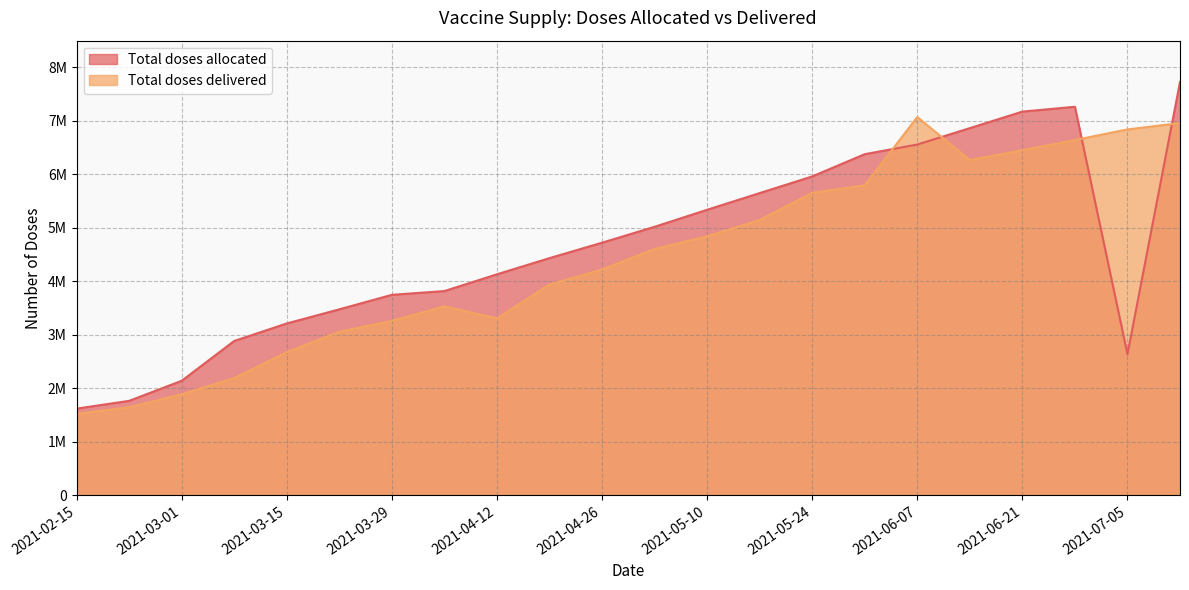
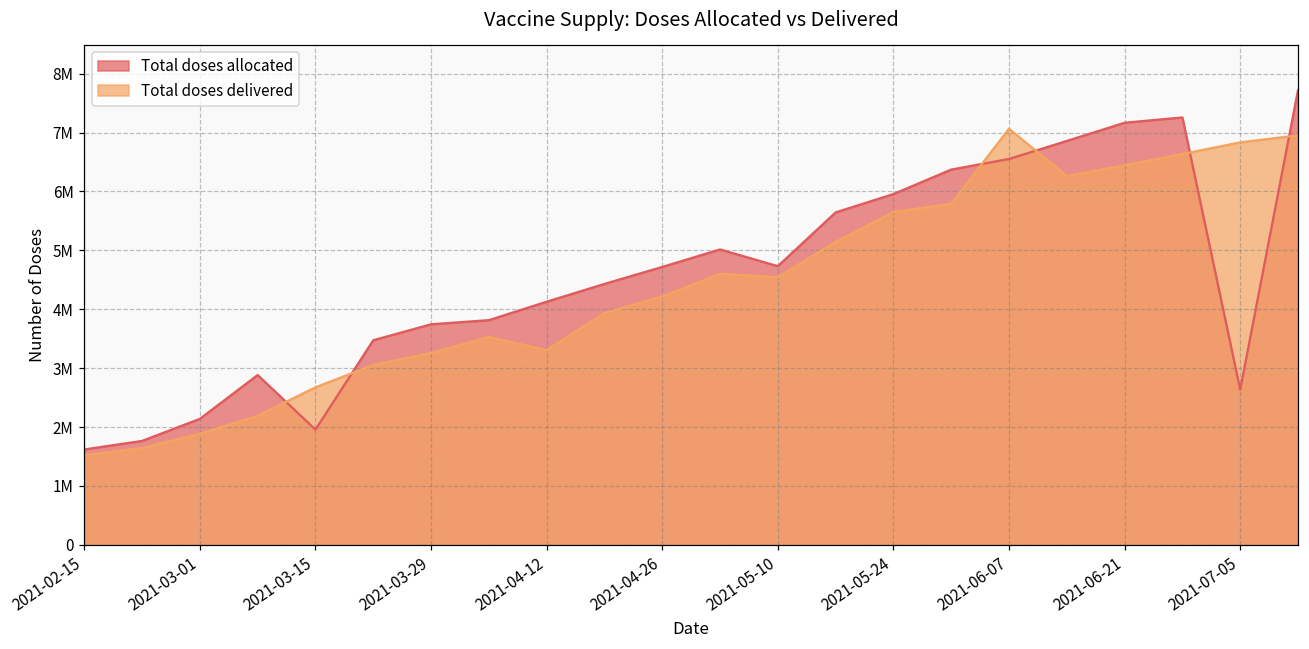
Total doses allocated, 2021-03-15: 3200000 -> 2000000
Total doses allocated, 2021-05-10: 5300000 -> 4700000
Total doses delivered, 2021-05-10: 4800000 -> 4500000
